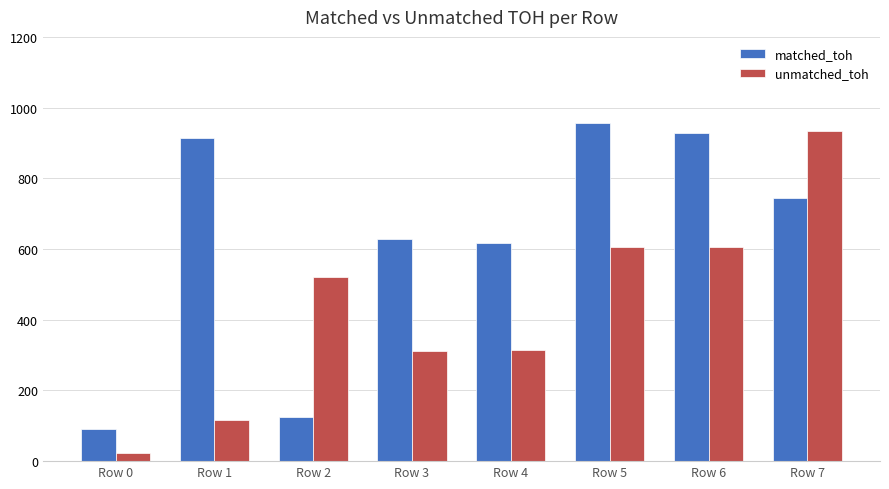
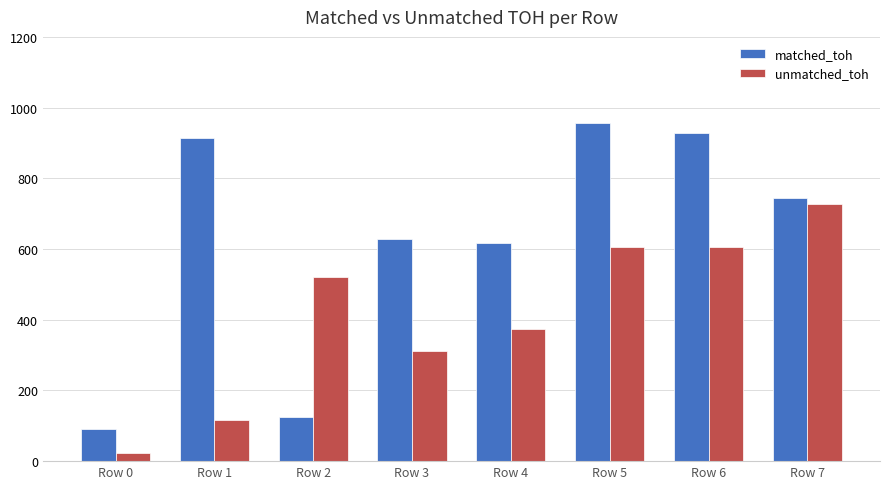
unmatched_toh, Row 4: 310 -> 380
unmatched_toh, Row 7: 930 -> 730
